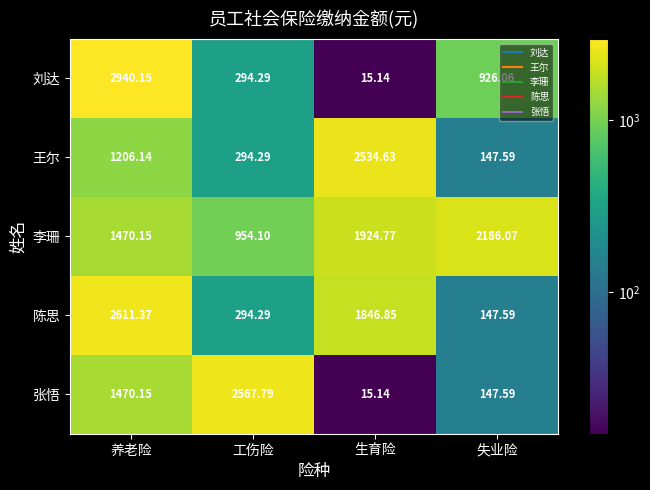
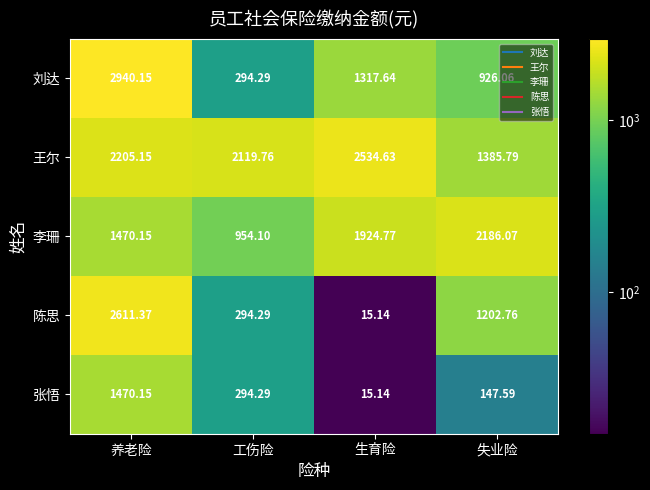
刘达, 生育险: 15.14 -> 1317.64
王尔, 养老险: 1206.14 -> 2205.15
王尔, 工伤险: 294.29 -> 2119.76
王尔, 失业险: 147.59 -> 1385.79
陈思, 生育险: 1846.85 -> 15.14
陈思, 失业险: 147.59 -> 1202.76
张悟, 工伤险: 2567.79 -> 294.29
